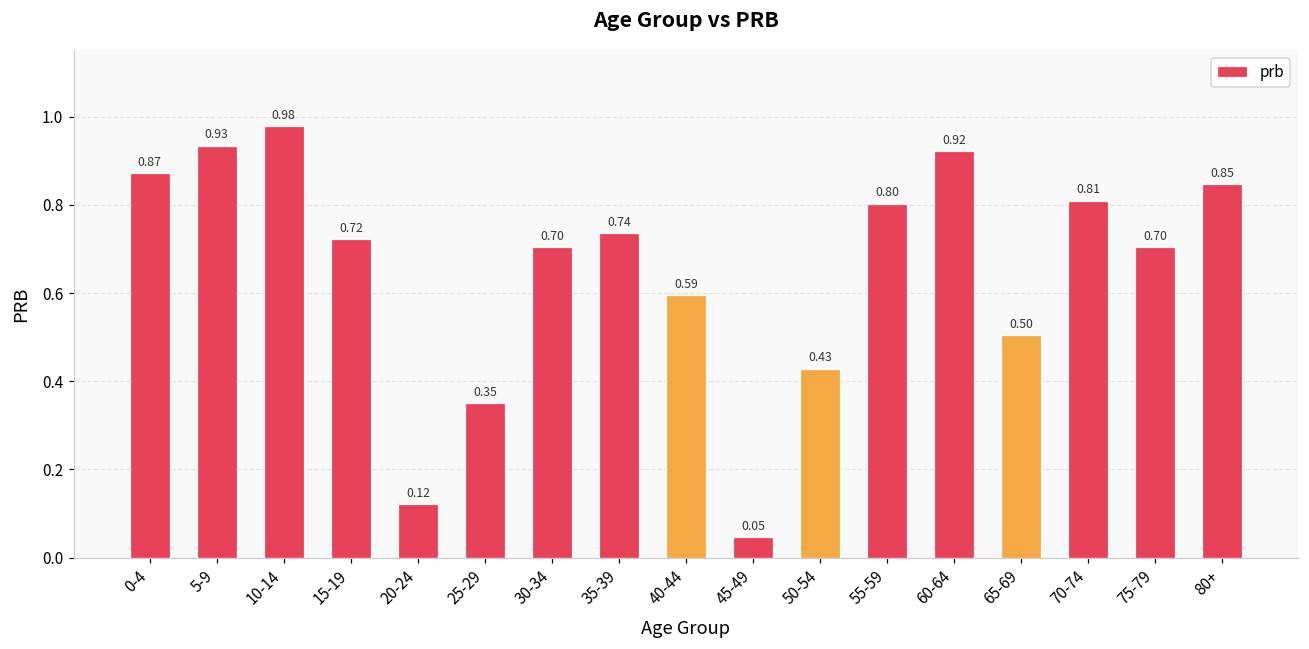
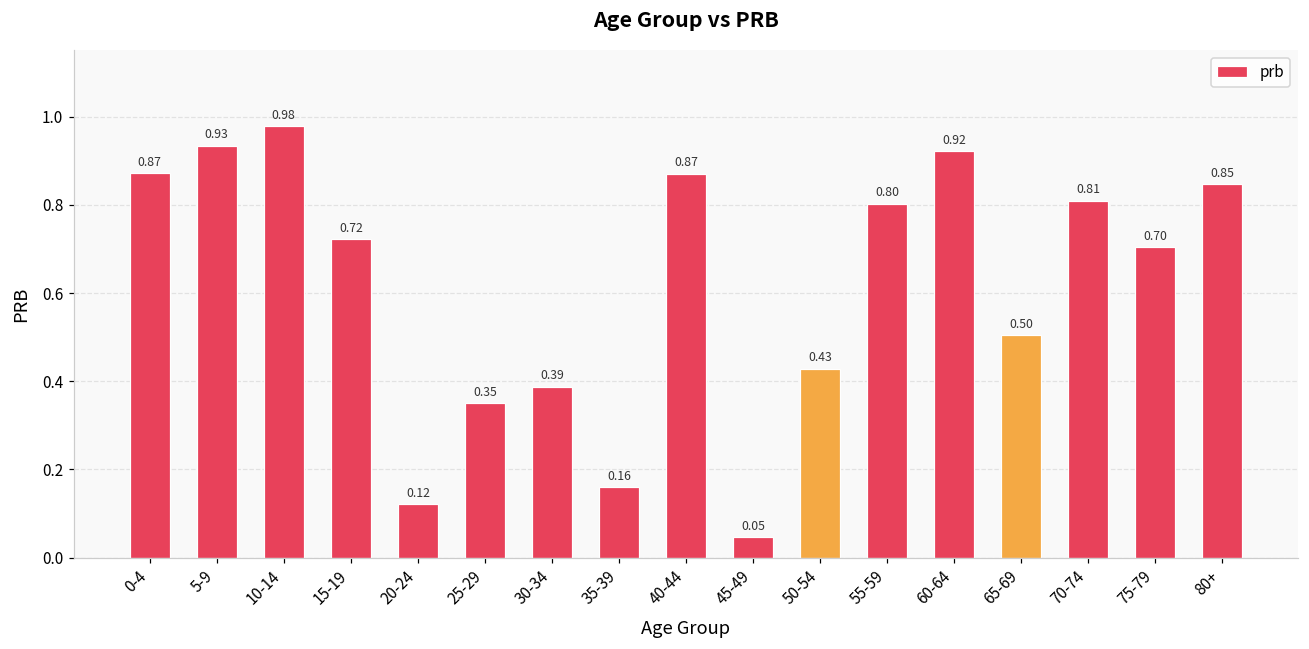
30-34: 0.70 -> 0.39
35-39: 0.74 -> 0.16
40-44: 0.59 -> 0.87
